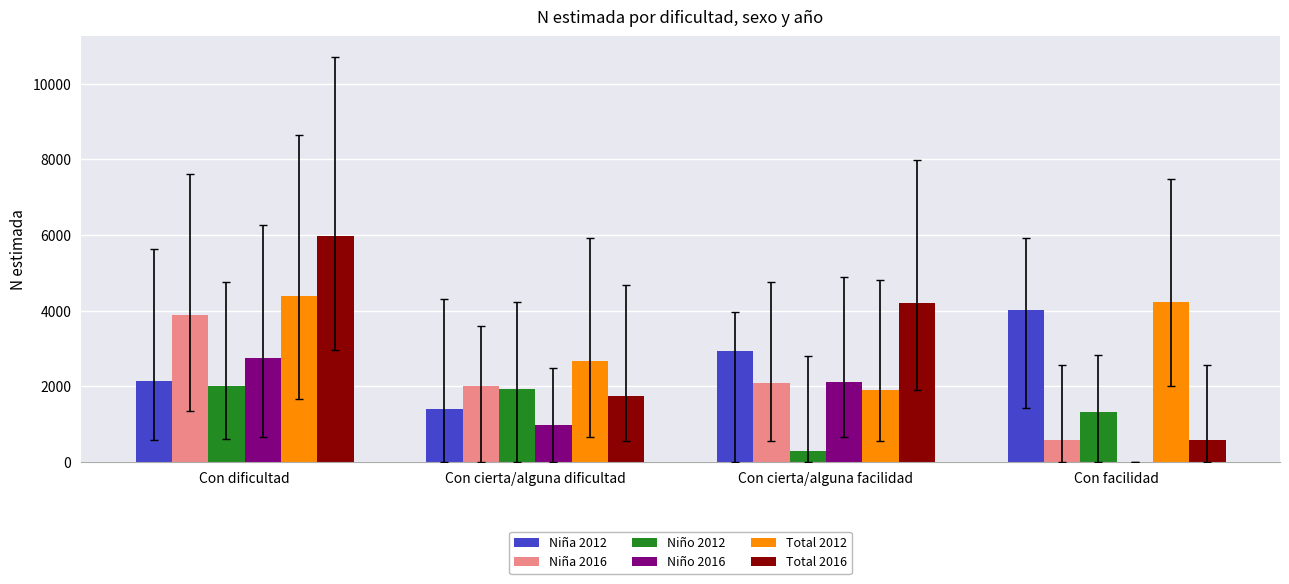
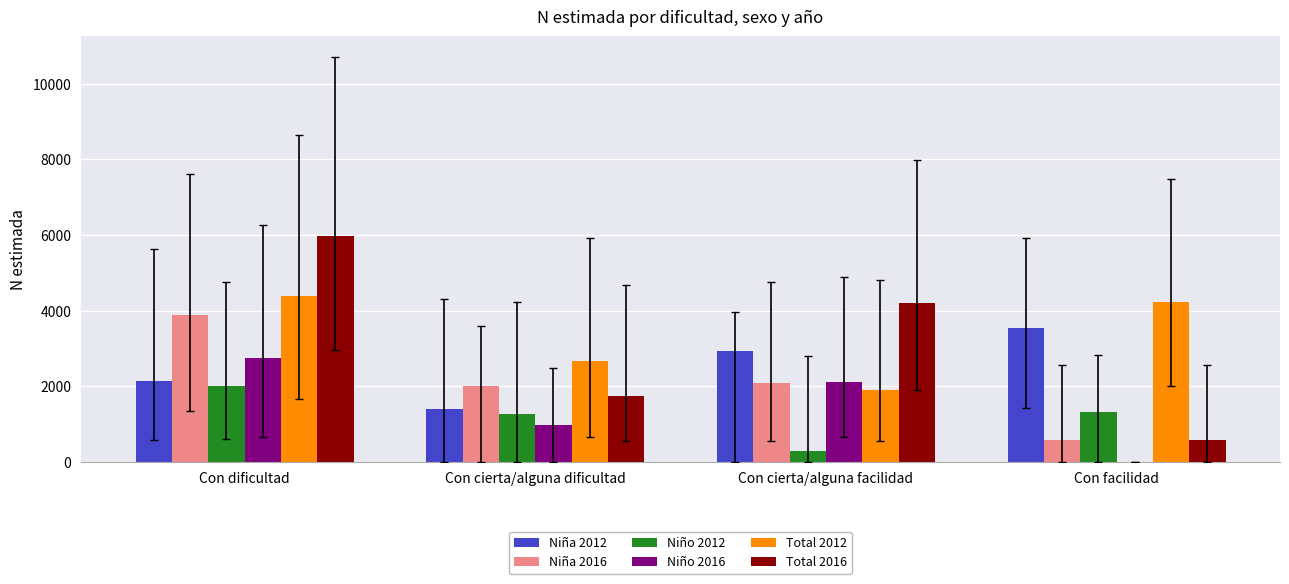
Niño 2012, Con cierta/alguna dificultad: 1900 -> 1300
Niña 2012, Con facilidad: 4000 -> 3500
